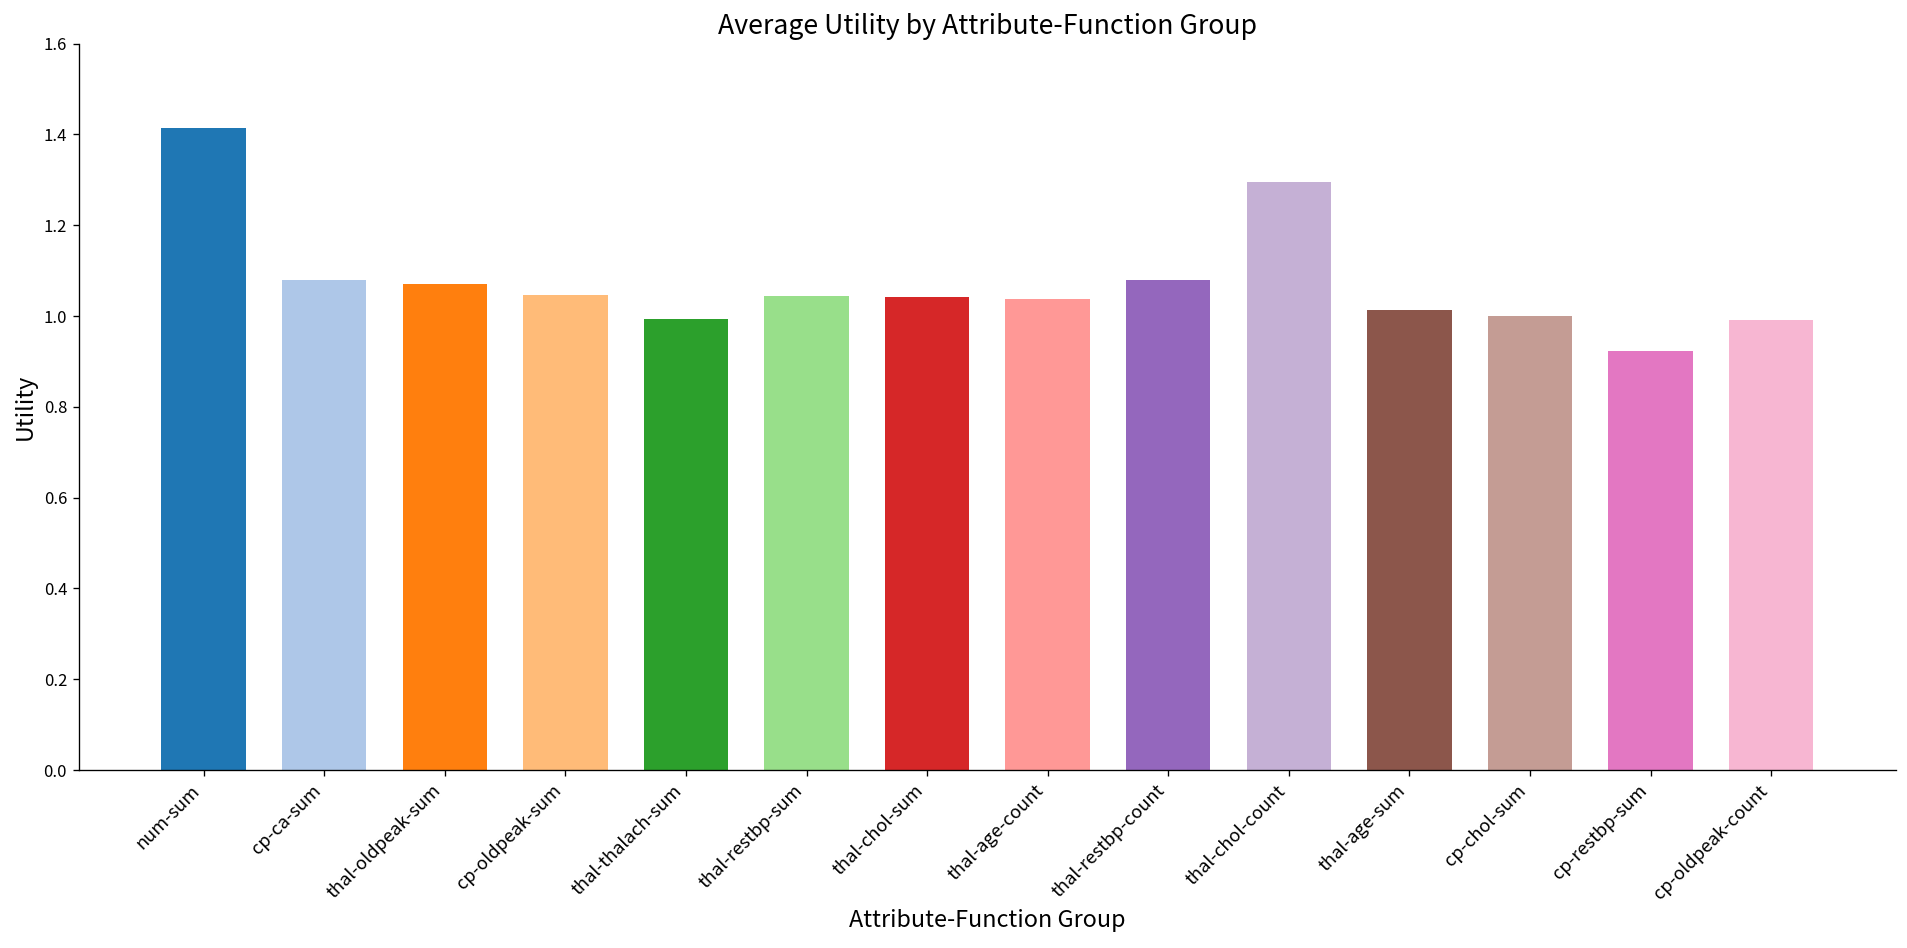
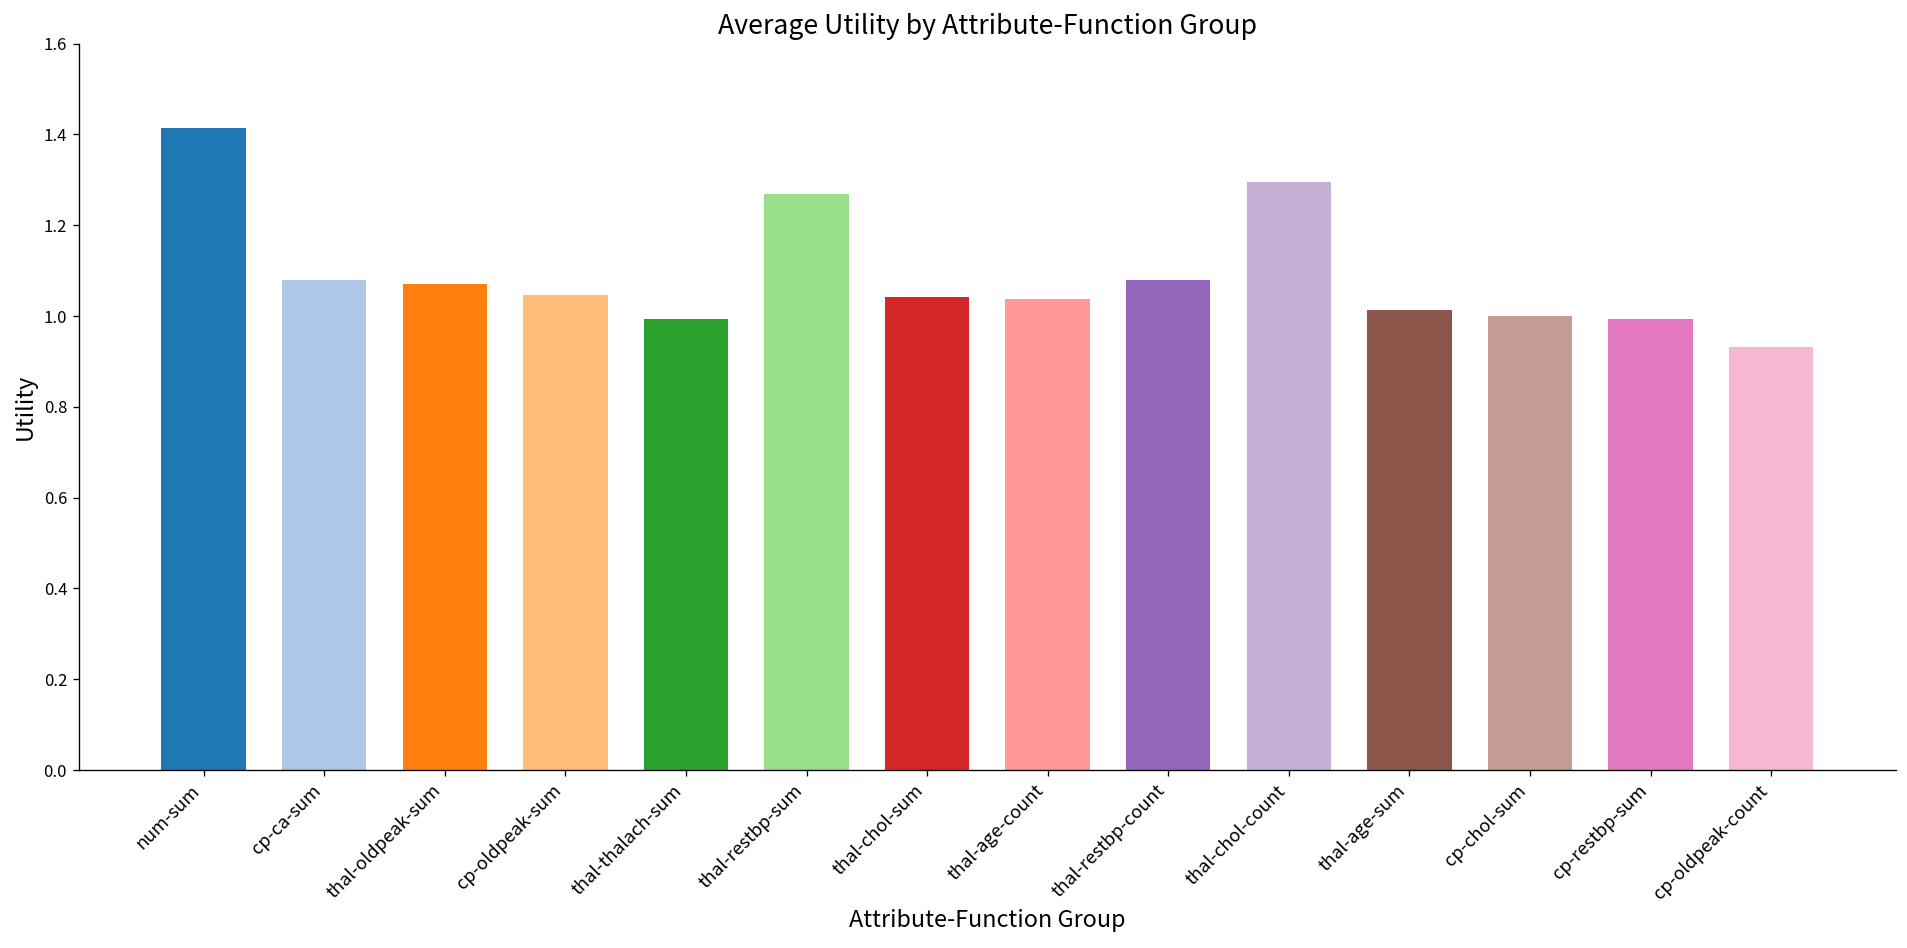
thal-restbp-sum: 1.04 -> 1.27
cp-restbp-sum: 0.92 -> 0.99
cp-oldpeak-count: 0.99 -> 0.93
